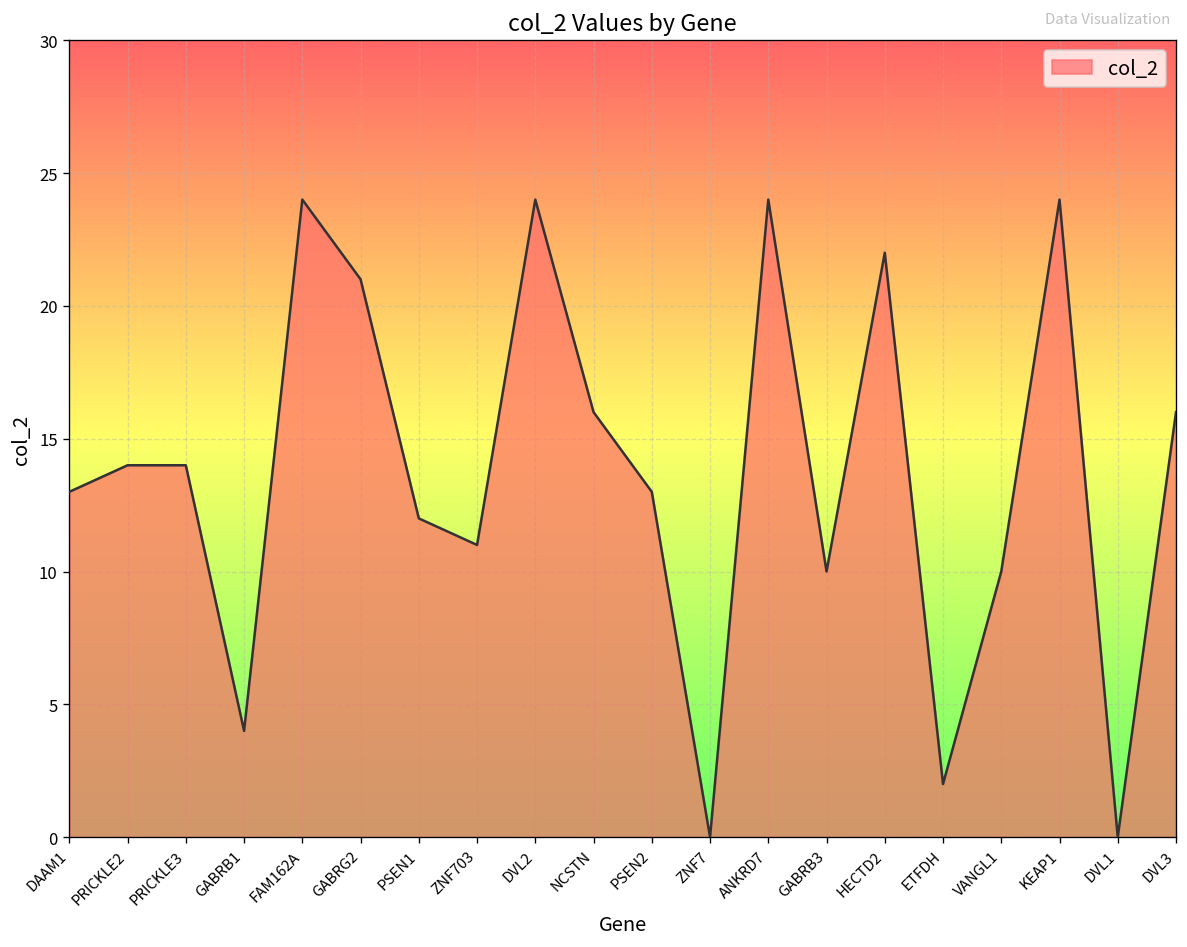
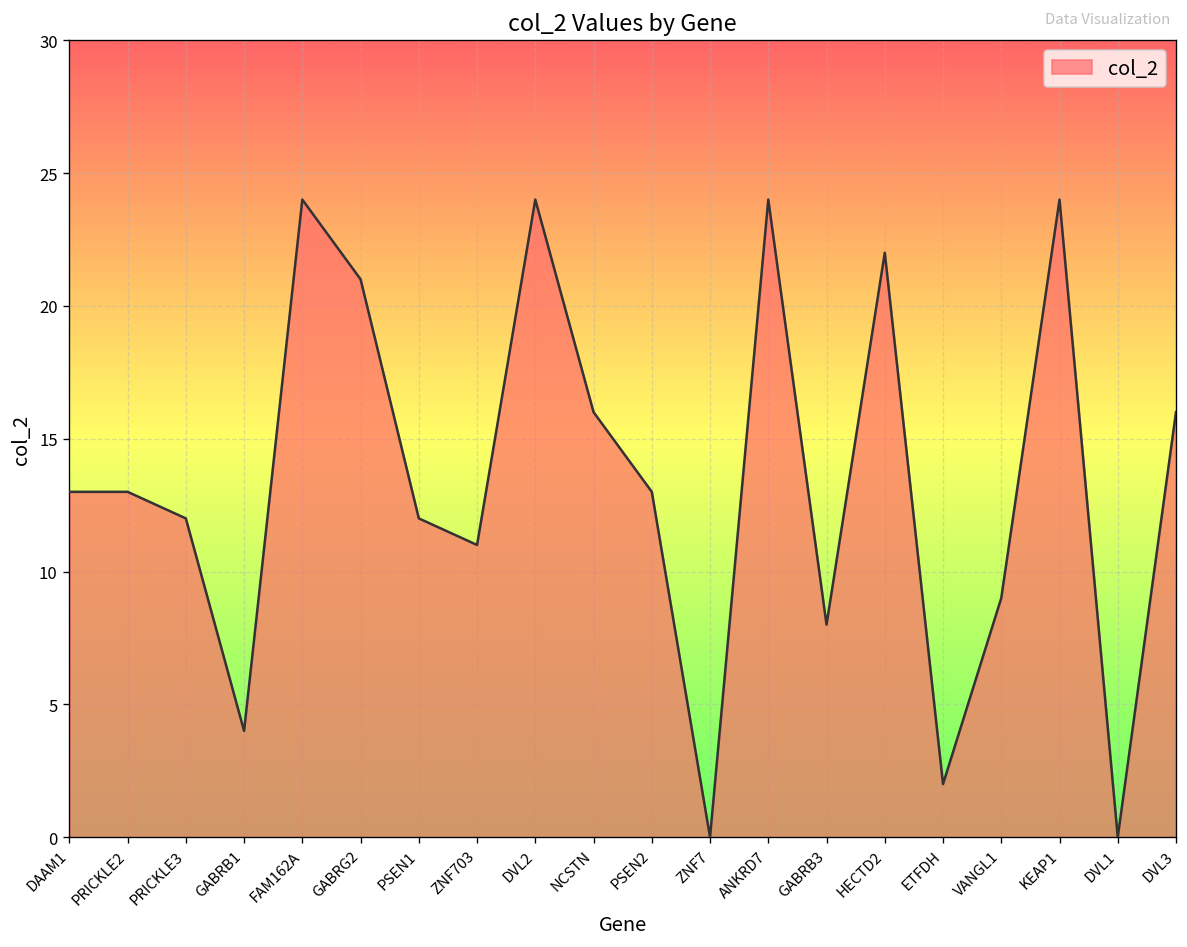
PRICKLE2: 14 -> 13
PRICKLE3: 14 -> 12
GABRB3: 10 -> 8
VANGL1: 10 -> 9
